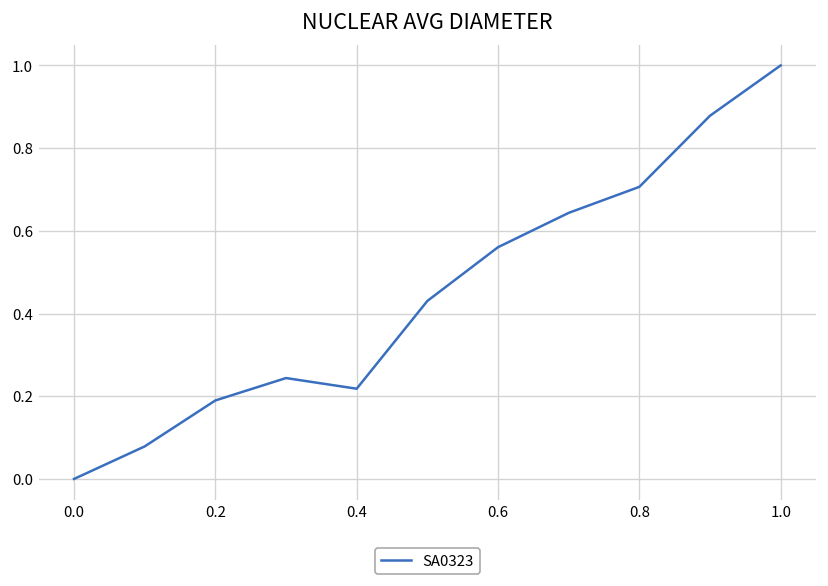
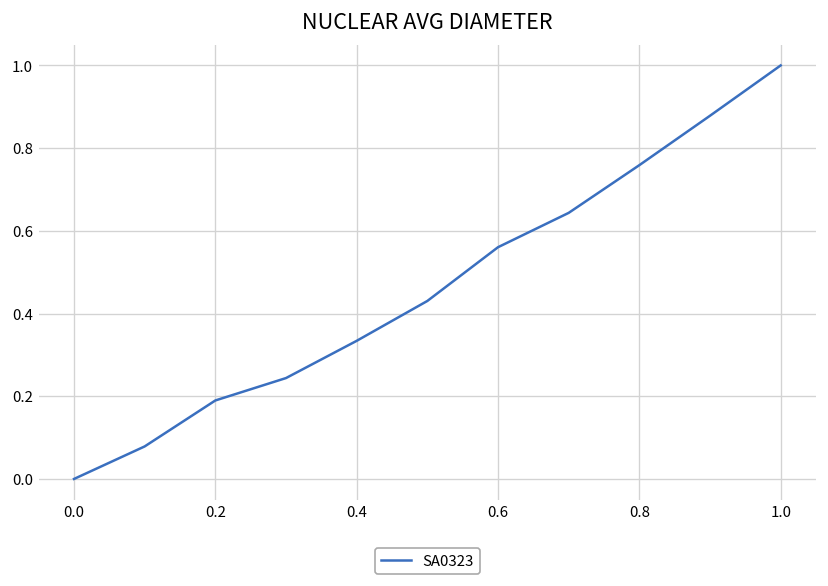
0.4: 0.22 -> 0.33
0.8: 0.71 -> 0.76
